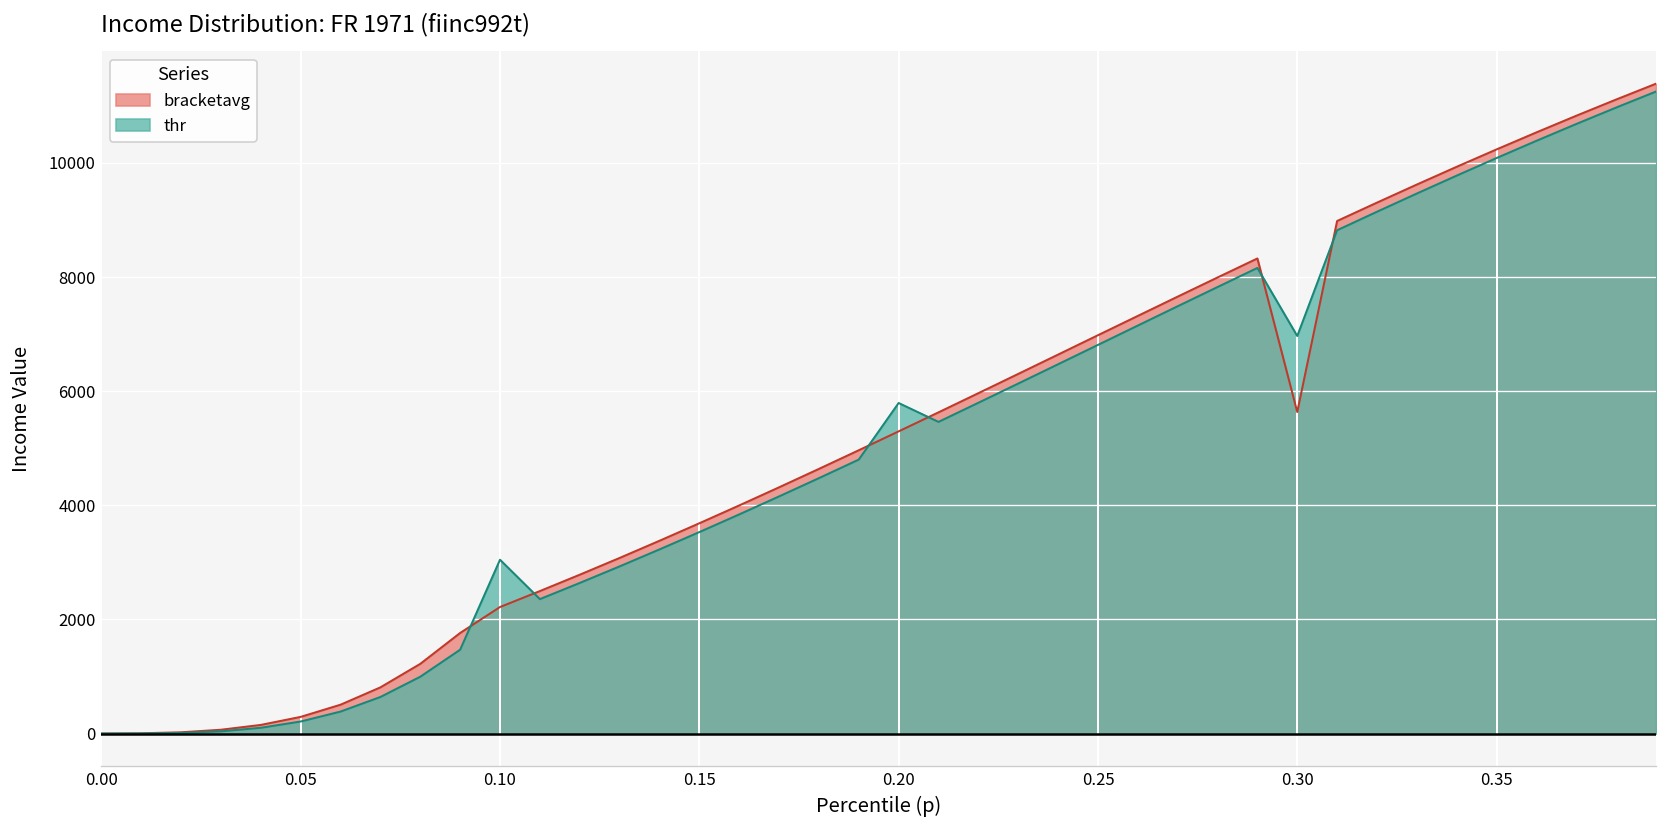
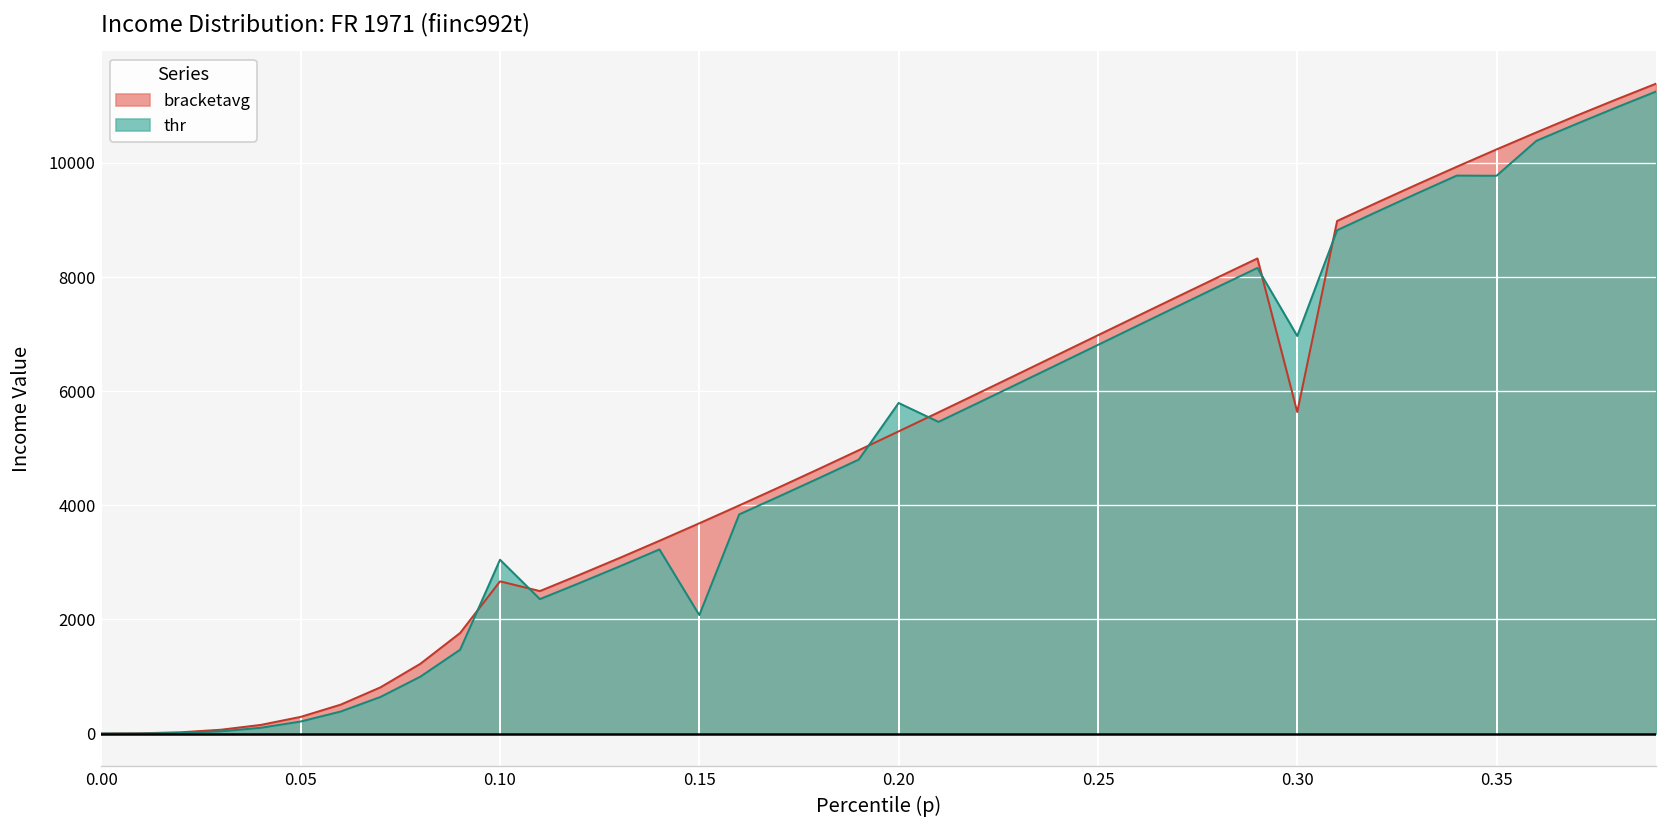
bracketavg, 0.10: 2200 -> 2700
thr, 0.15: 3500 -> 2100
thr, 0.35: 10100 -> 9800
